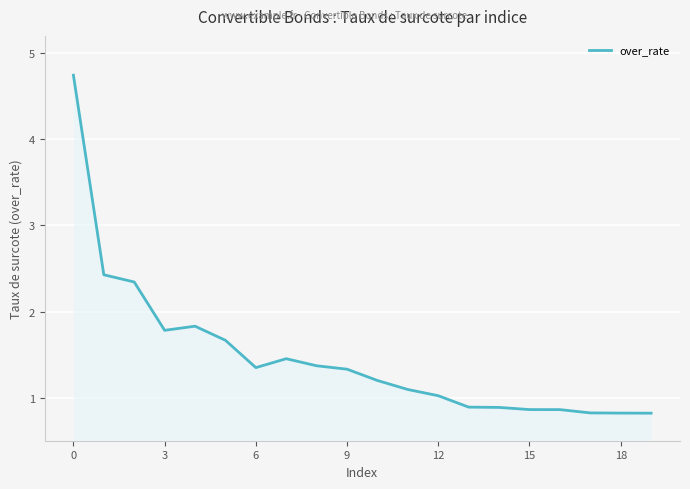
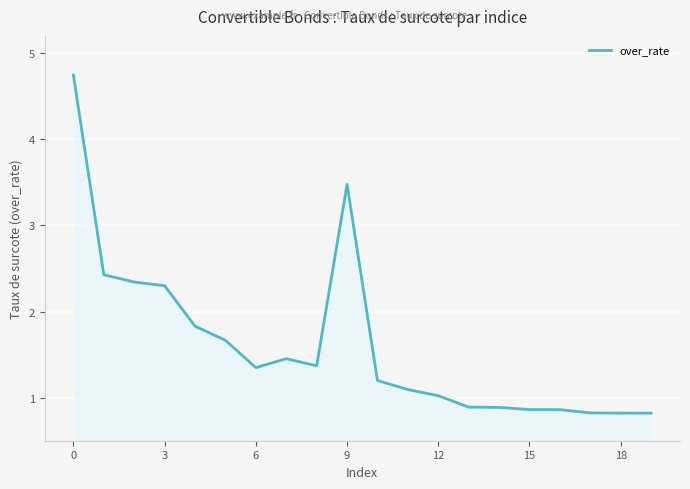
3: 1.8 -> 2.3
9: 1.3 -> 3.5
